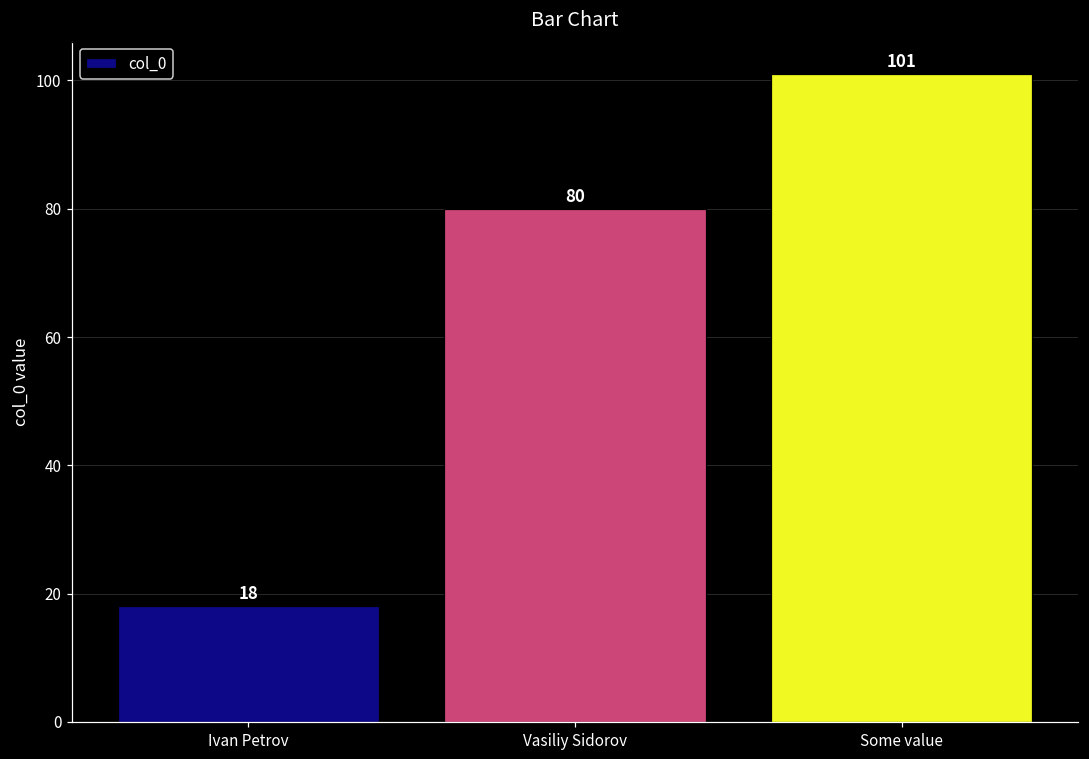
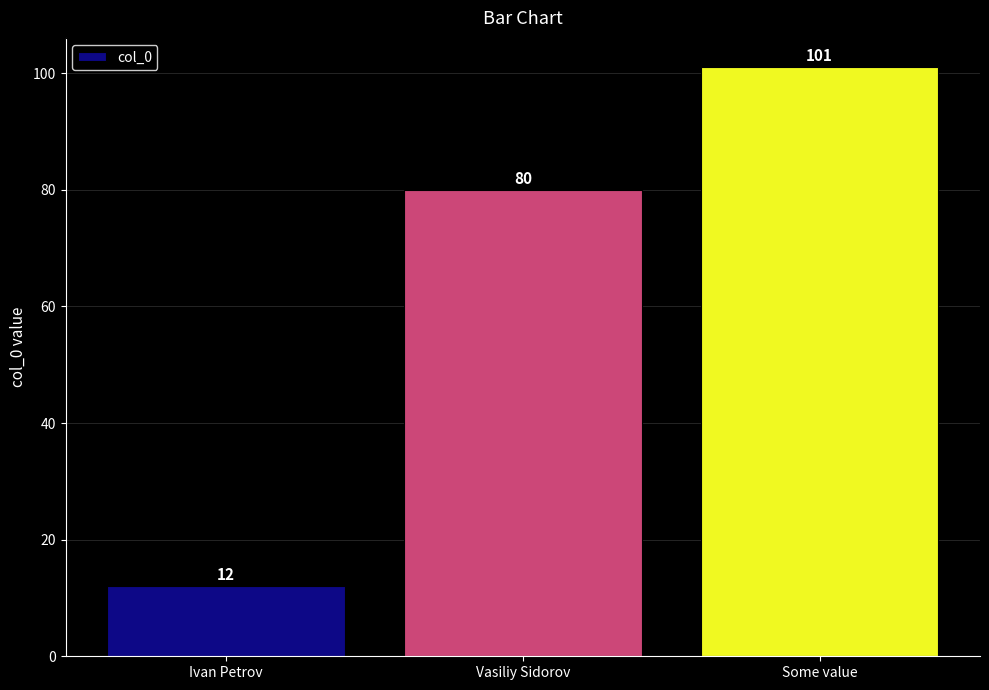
Ivan Petrov: 18 -> 12
